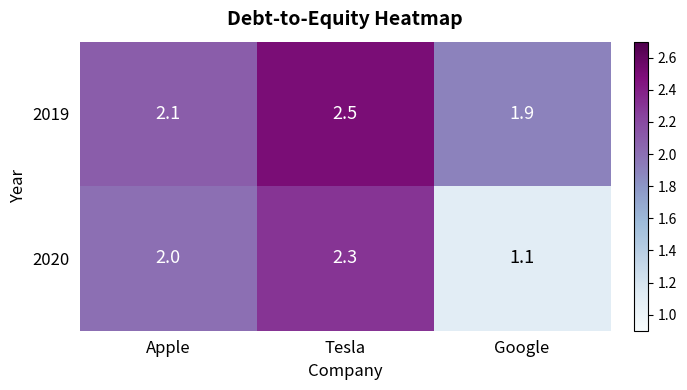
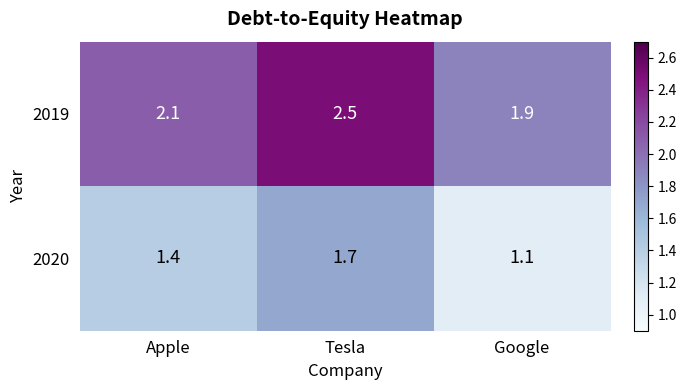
2020, Apple: 2.0 -> 1.4
2020, Tesla: 2.3 -> 1.7
